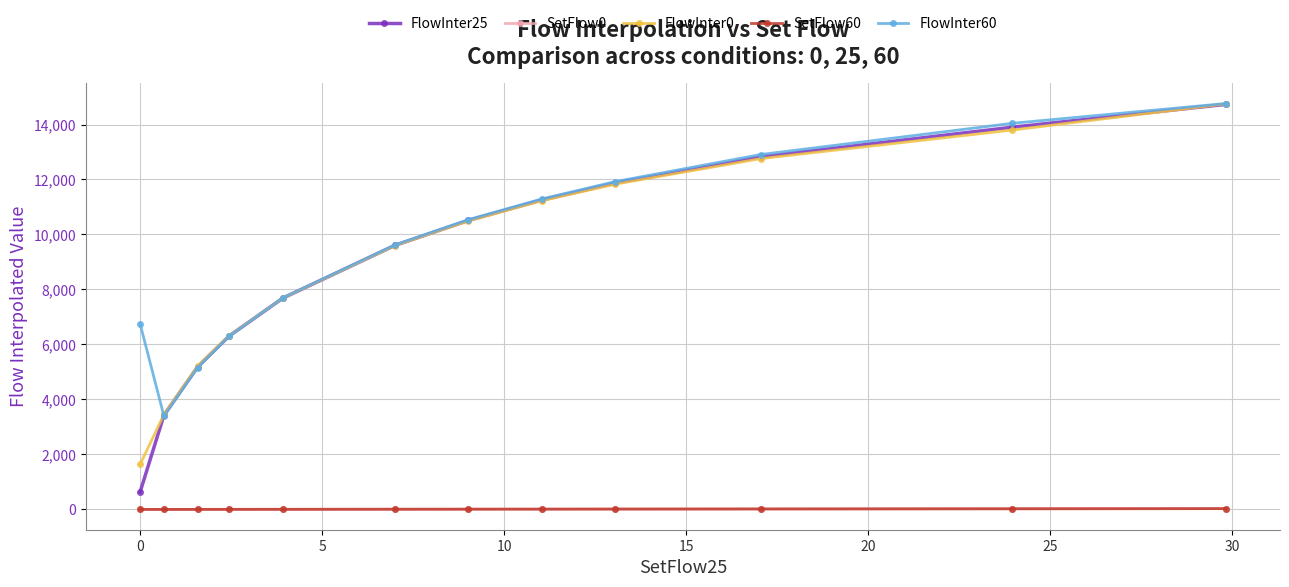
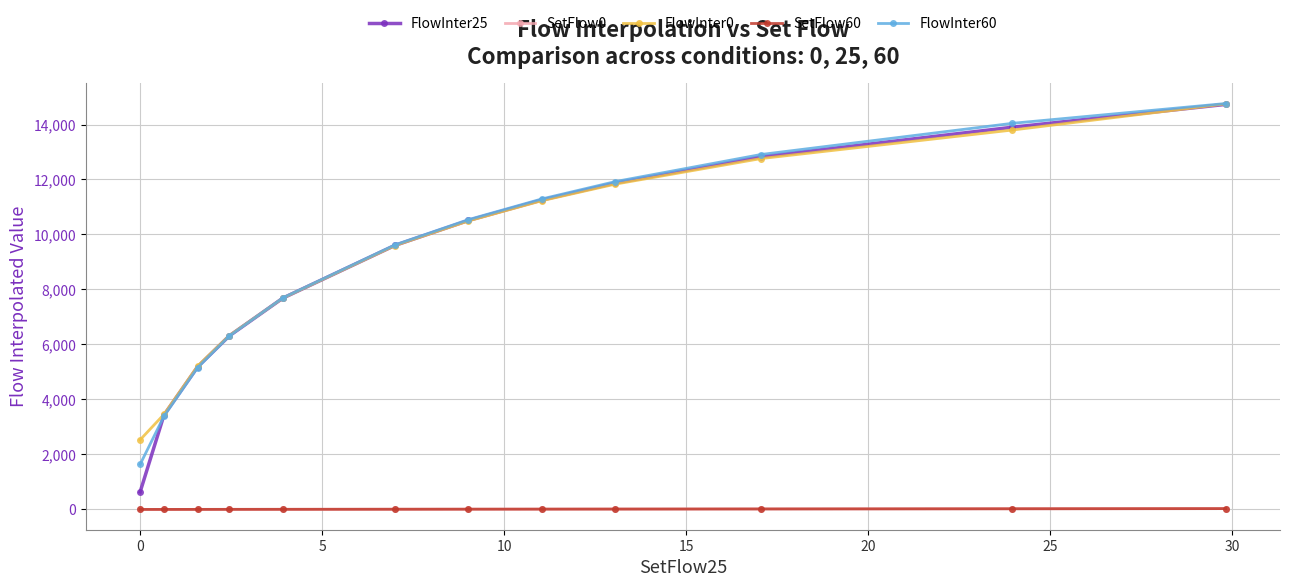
FlowInter0, 0: 1,600 -> 2,500
FlowInter60, 0: 6,700 -> 1,600
